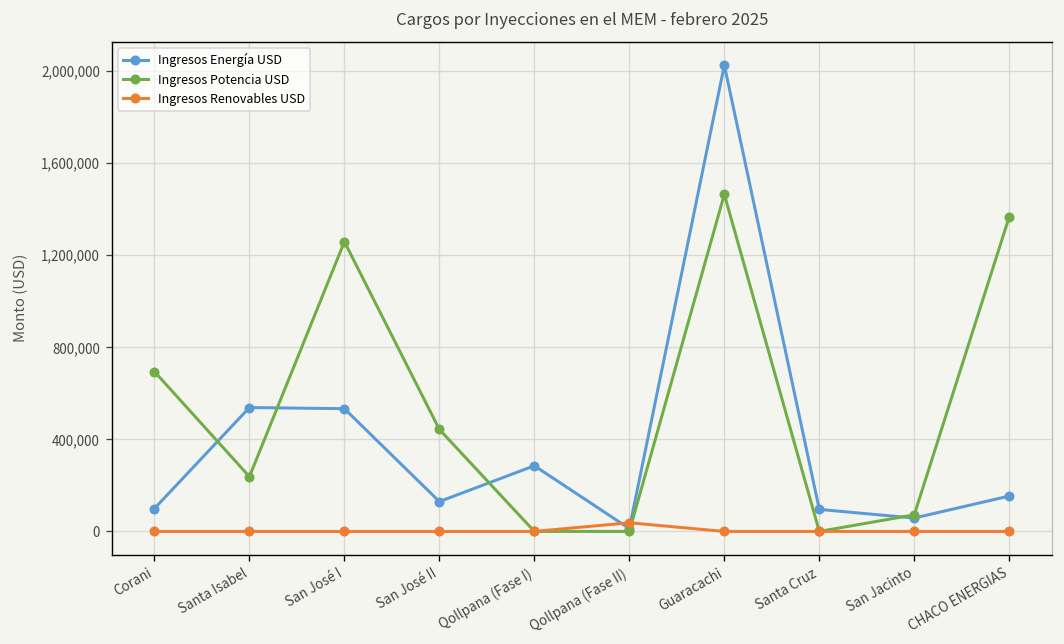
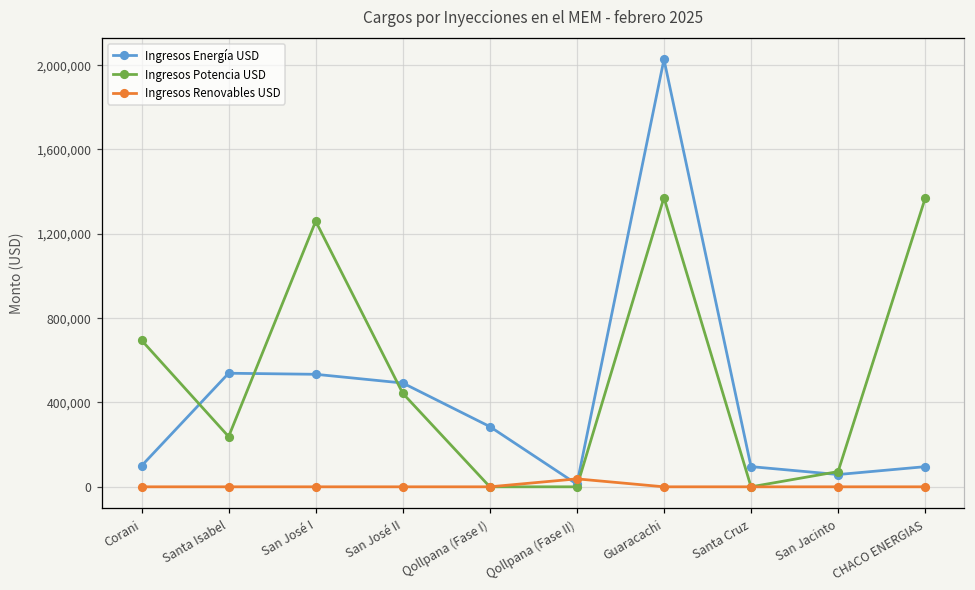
Ingresos Energía USD, San José II: 130,000 -> 490,000
Ingresos Potencia USD, Guaracachi: 1,460,000 -> 1,370,000
Ingresos Energía USD, CHACO ENERGIAS: 150,000 -> 100,000
